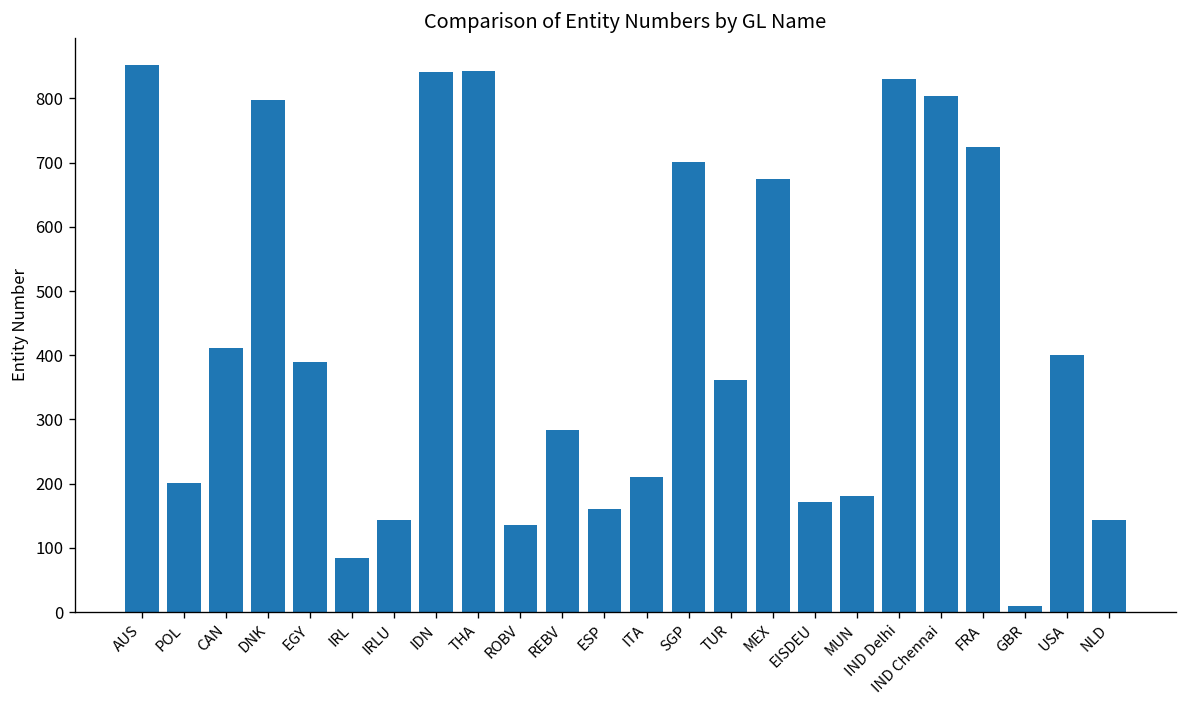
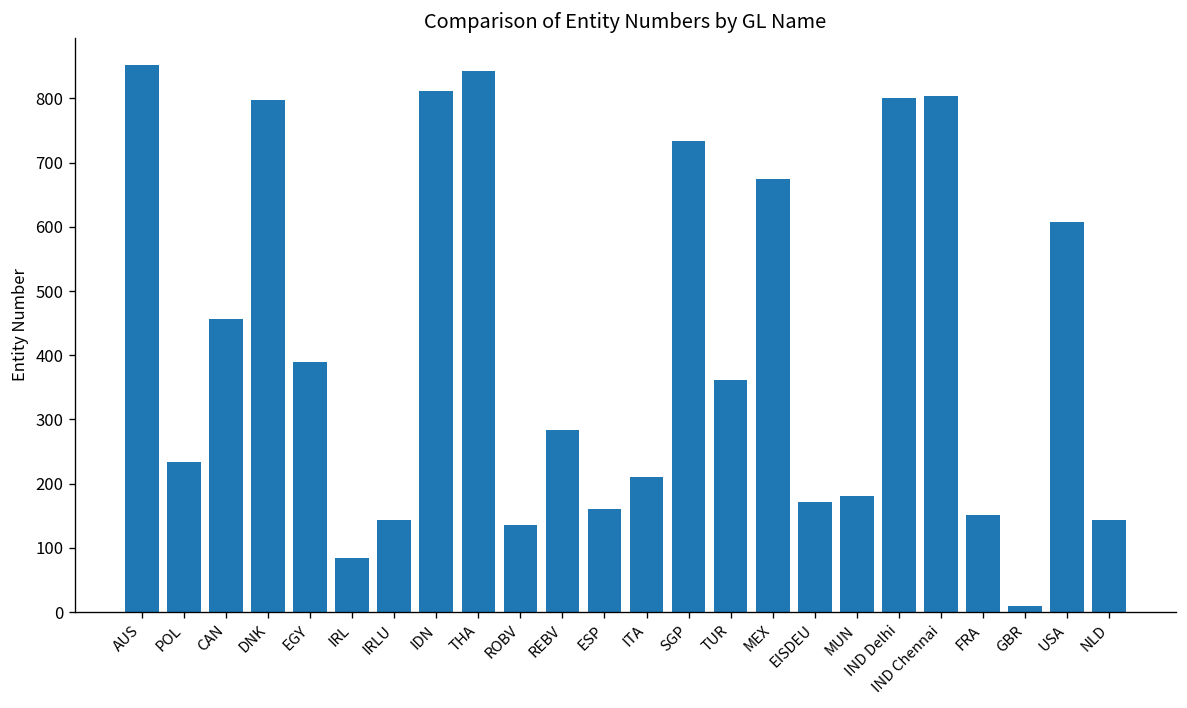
POL: 200 -> 230
CAN: 410 -> 460
IDN: 840 -> 810
SGP: 700 -> 730
IND Delhi: 830 -> 800
FRA: 720 -> 150
USA: 400 -> 610
